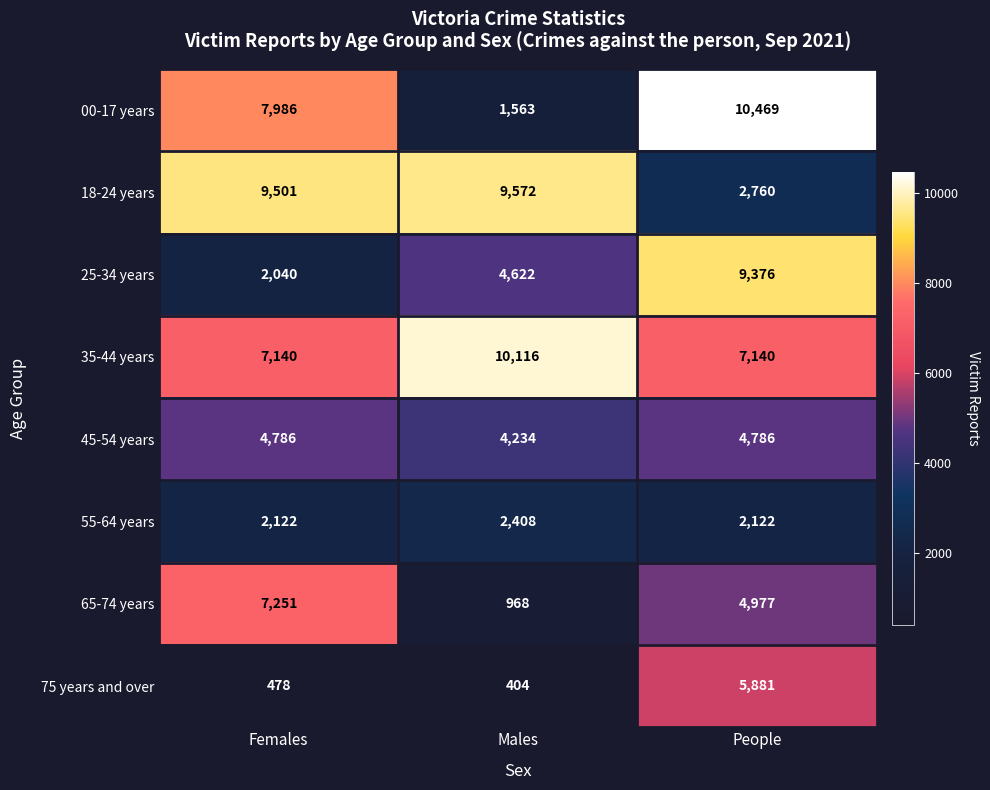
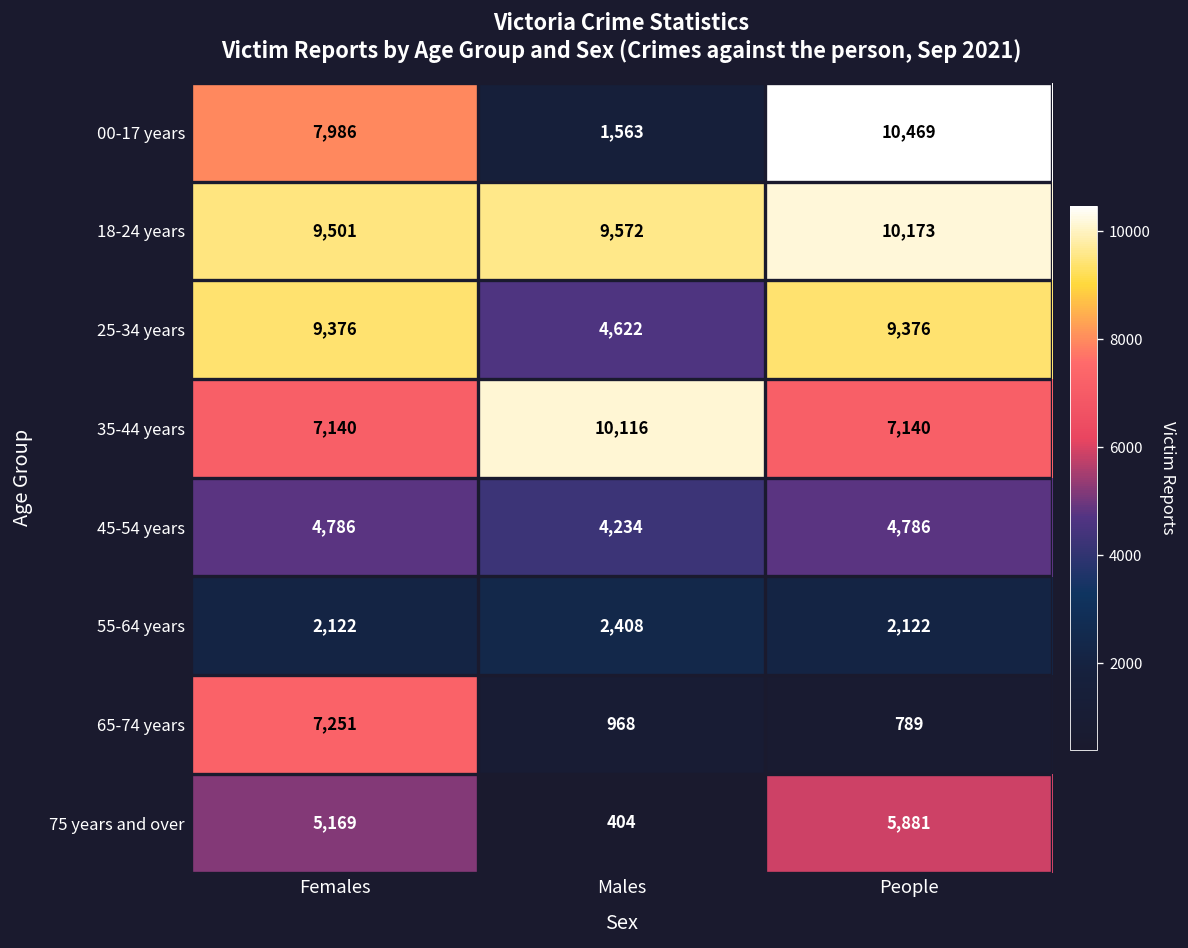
18-24 years, People: 2,760 -> 10,173
25-34 years, Females: 2,040 -> 9,376
65-74 years, People: 4,977 -> 789
75 years and over, Females: 478 -> 5,169
